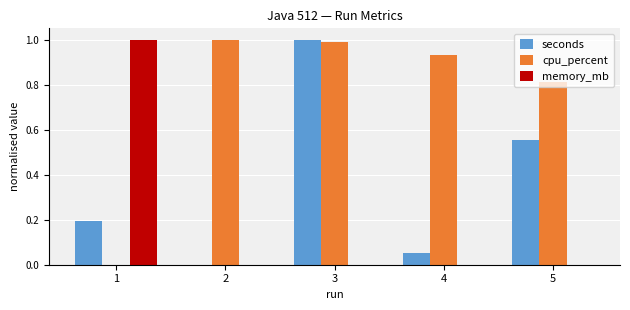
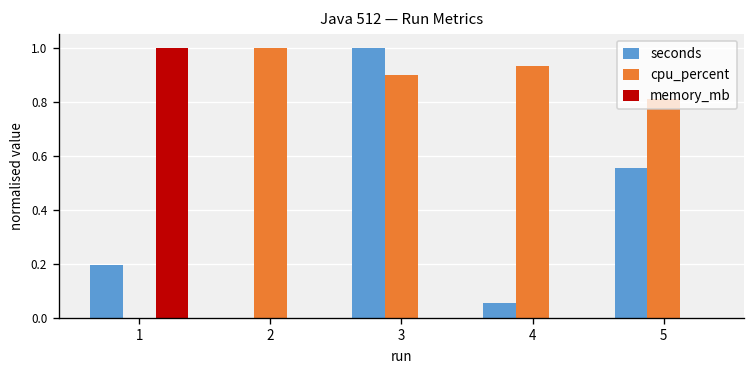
cpu_percent, 3: 0.99 -> 0.90
